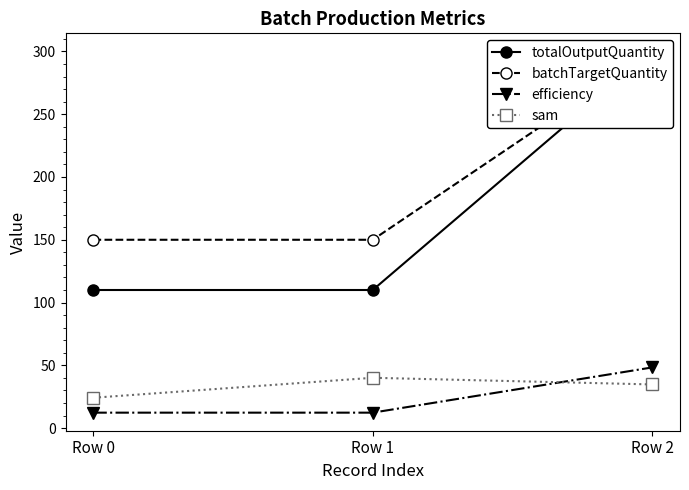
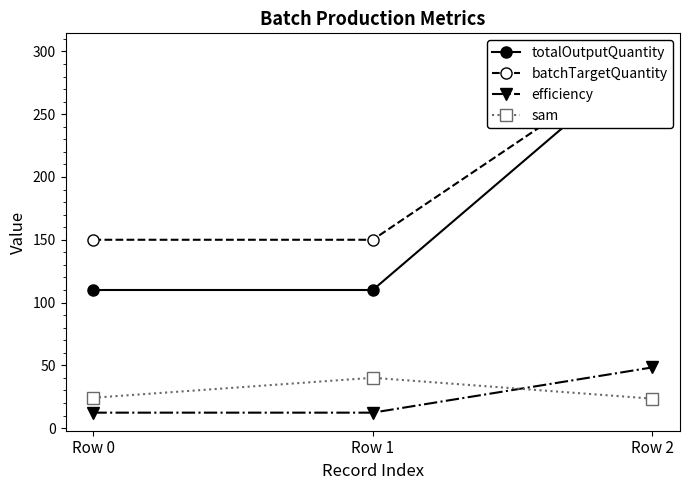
sam, Row 2: 35 -> 24
